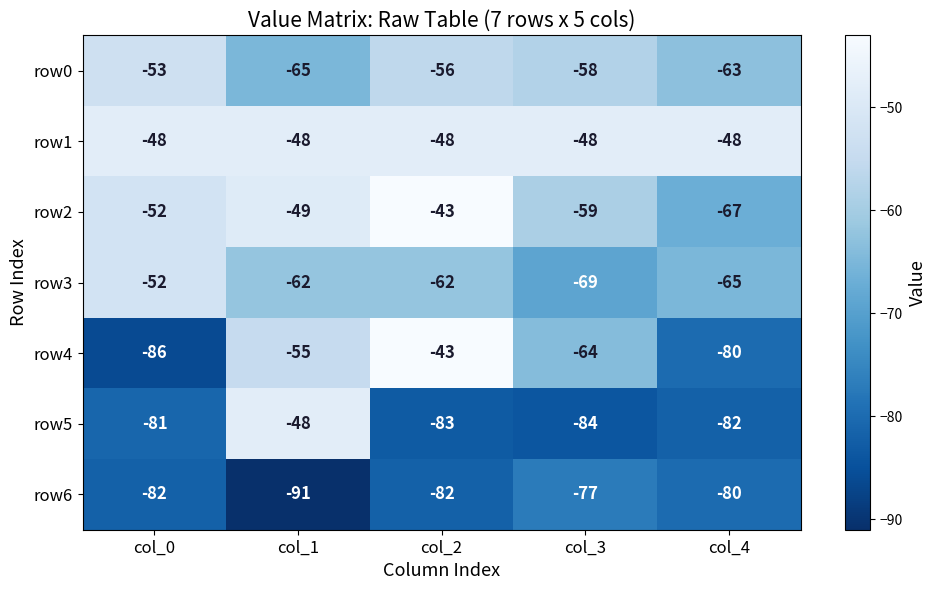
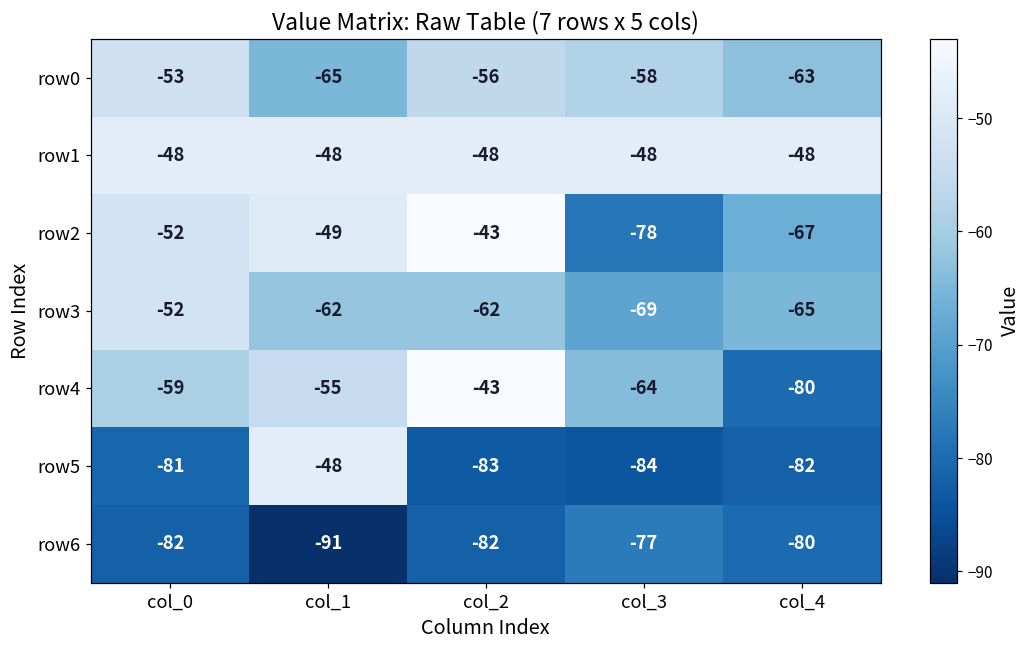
row2, col_3: -59 -> -78
row4, col_0: -86 -> -59
